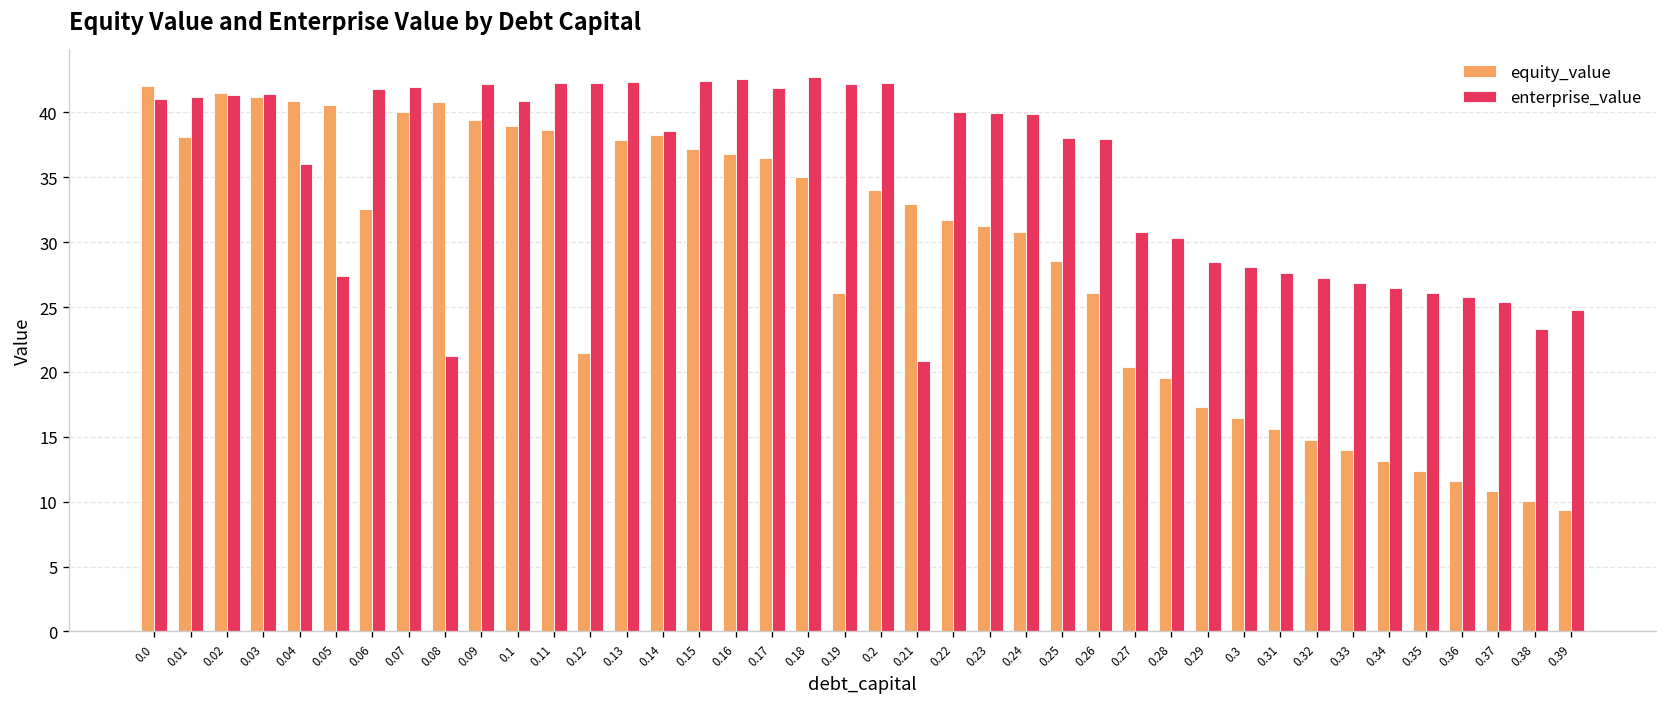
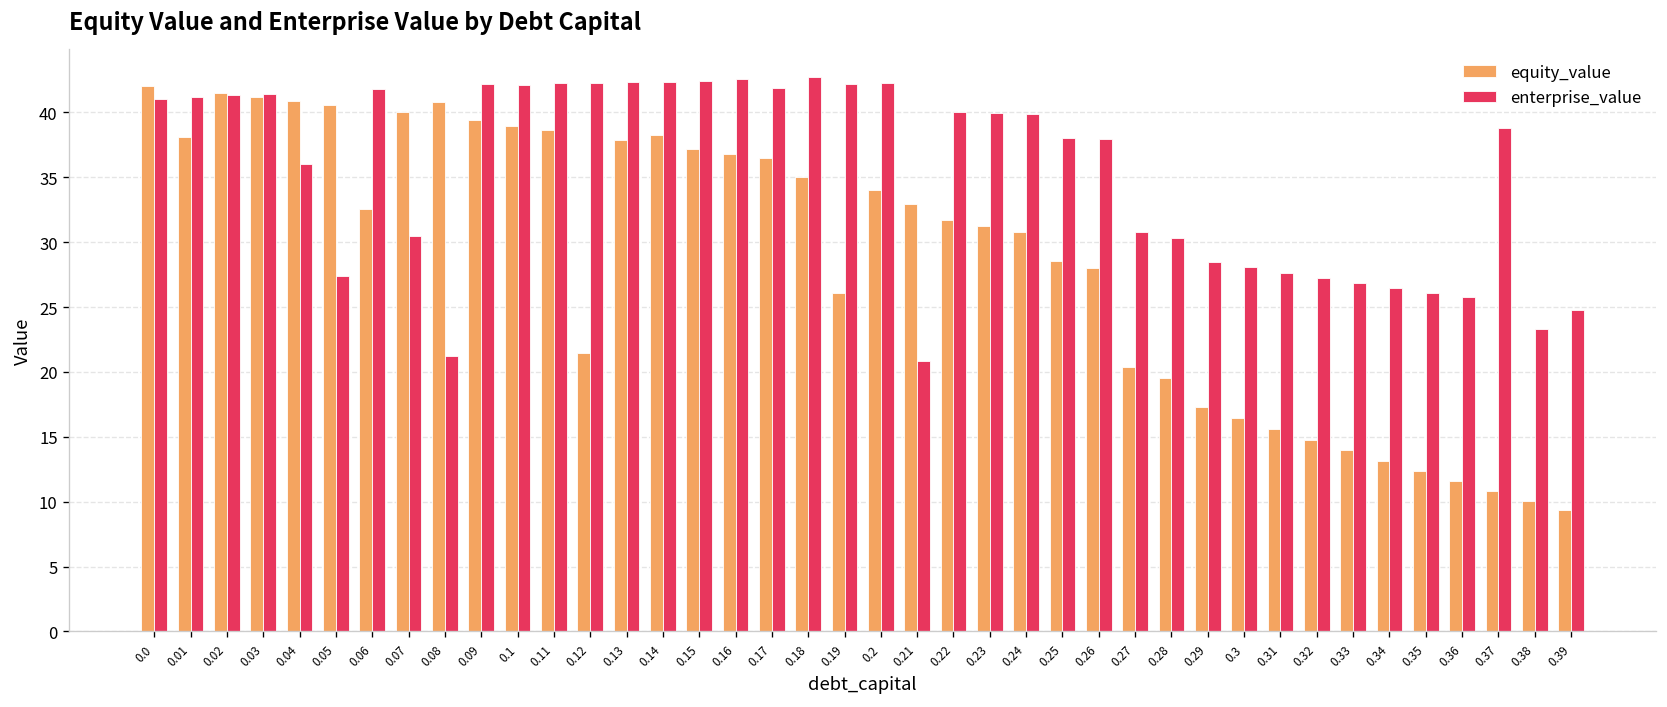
enterprise_value, 0.07: 42.0 -> 30.5
enterprise_value, 0.1: 40.9 -> 42.1
enterprise_value, 0.14: 38.6 -> 42.4
equity_value, 0.26: 26.1 -> 28.0
enterprise_value, 0.37: 25.4 -> 38.8
